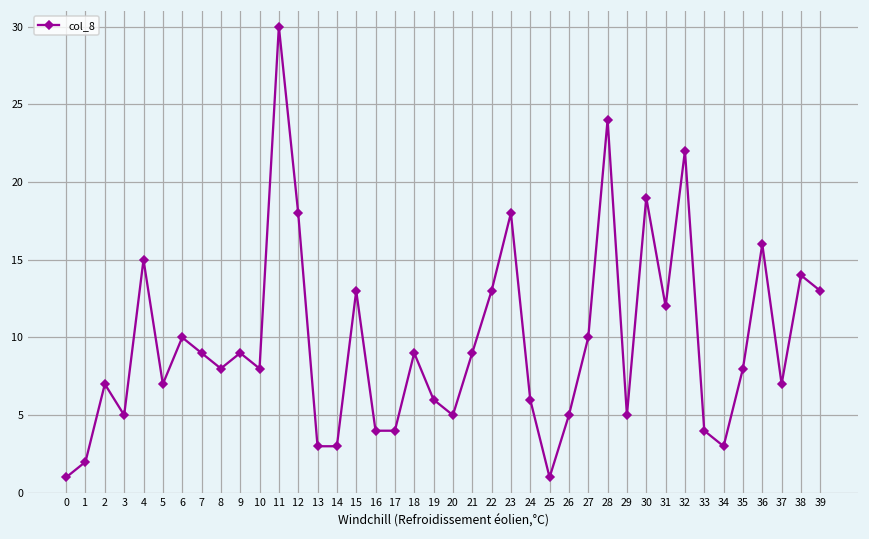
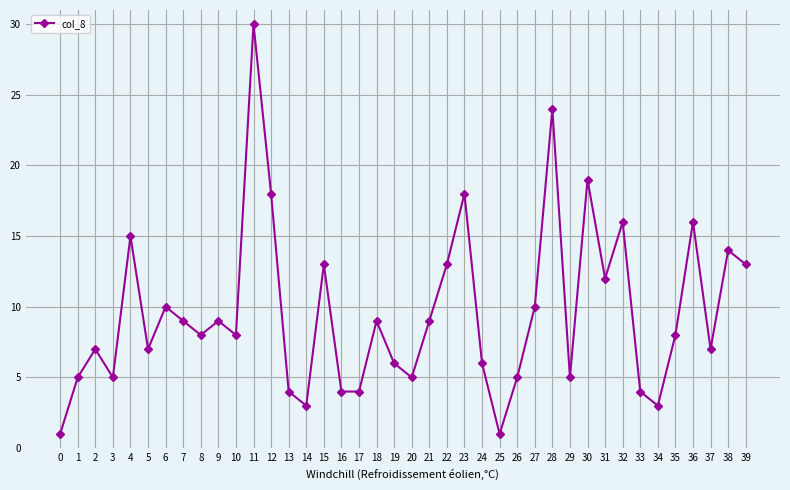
1: 2 -> 5
13: 3 -> 4
32: 22 -> 16
